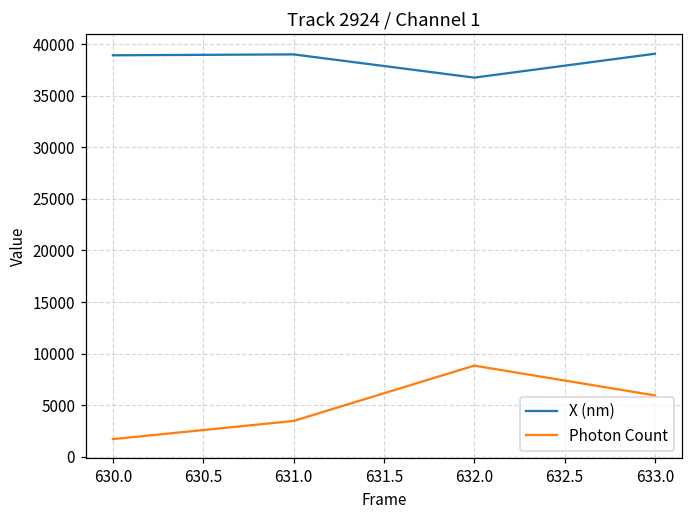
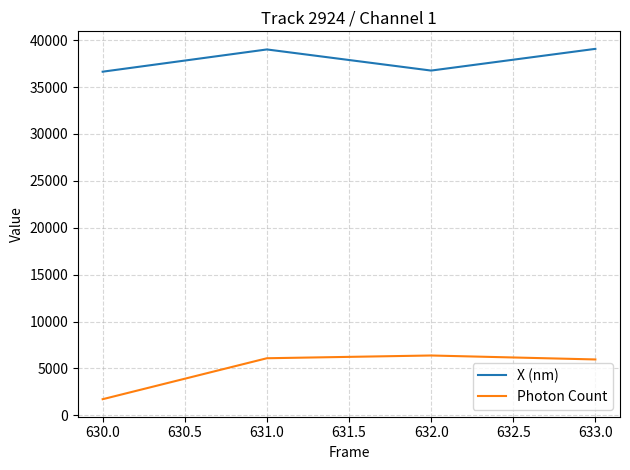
X (nm), 630.0: 39000 -> 37000
Photon Count, 631.0: 3000 -> 6000
Photon Count, 632.0: 9000 -> 6000
